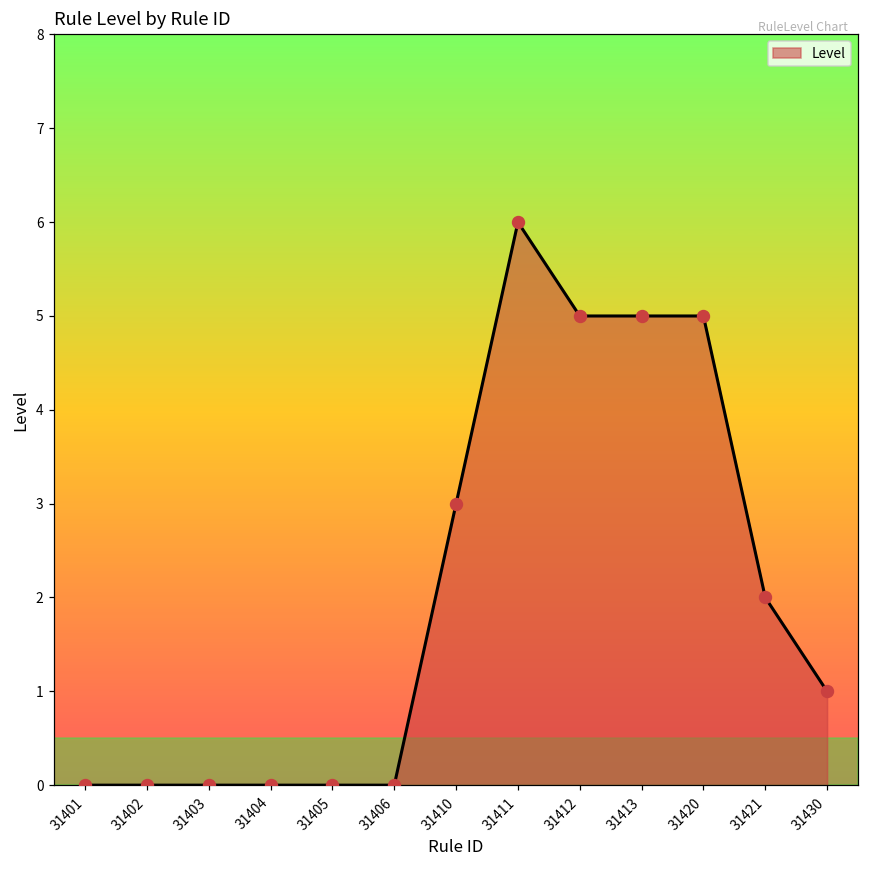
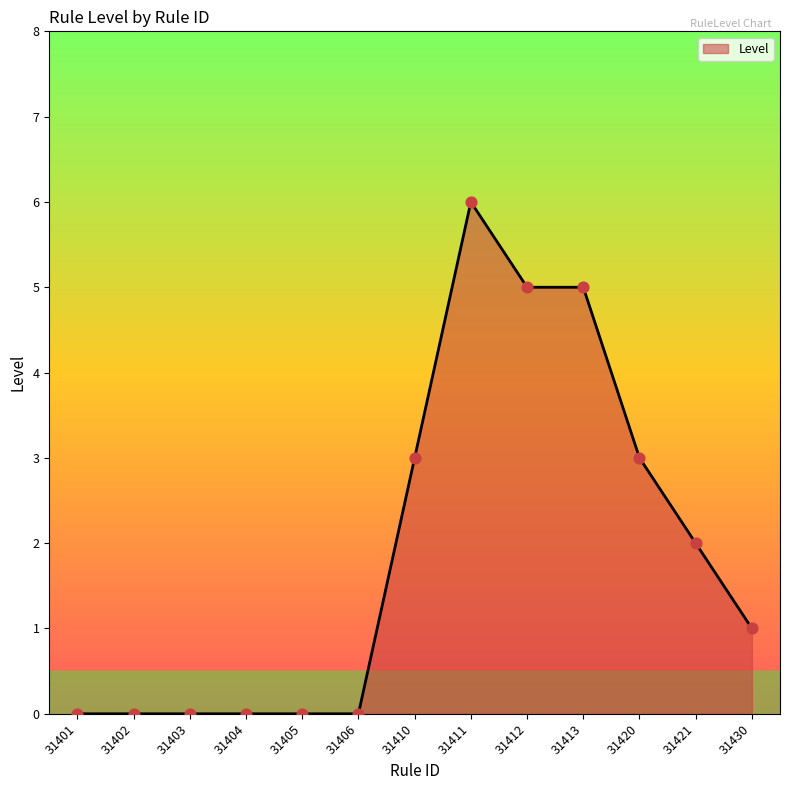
31420: 5 -> 3
